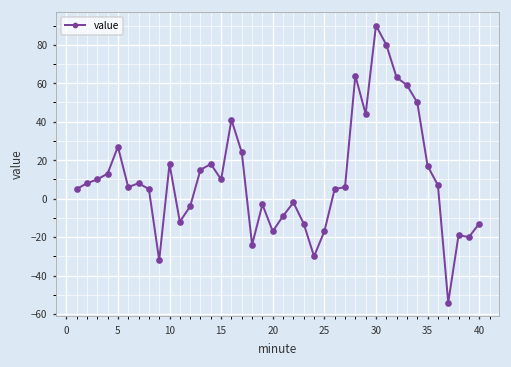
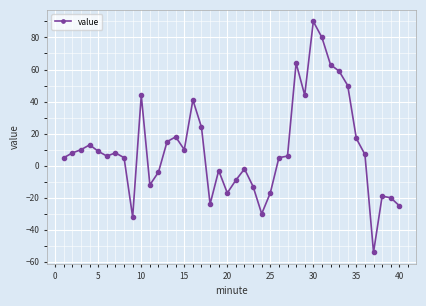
5: 27 -> 9
10: 18 -> 44
40: -13 -> -25
